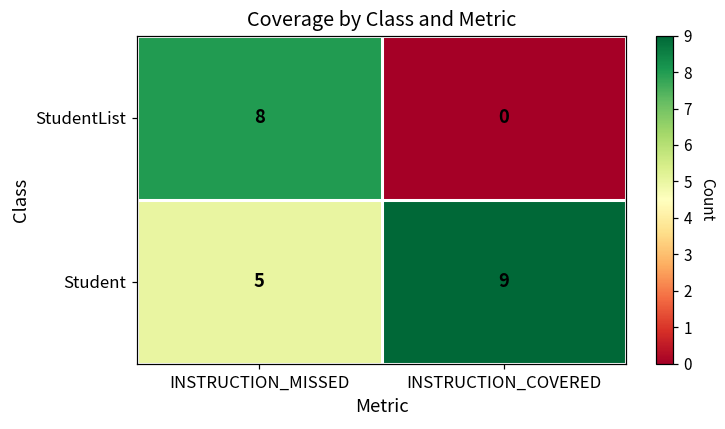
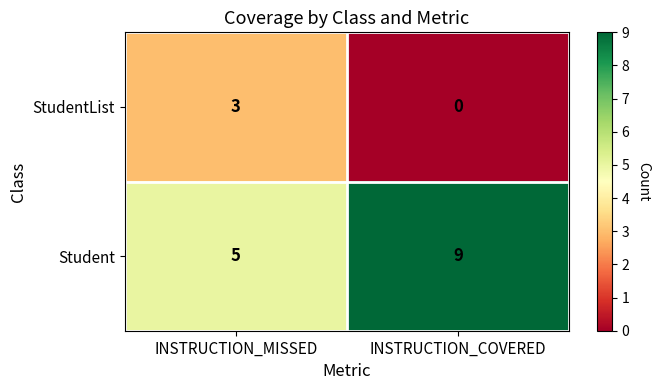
StudentList, INSTRUCTION_MISSED: 8 -> 3
